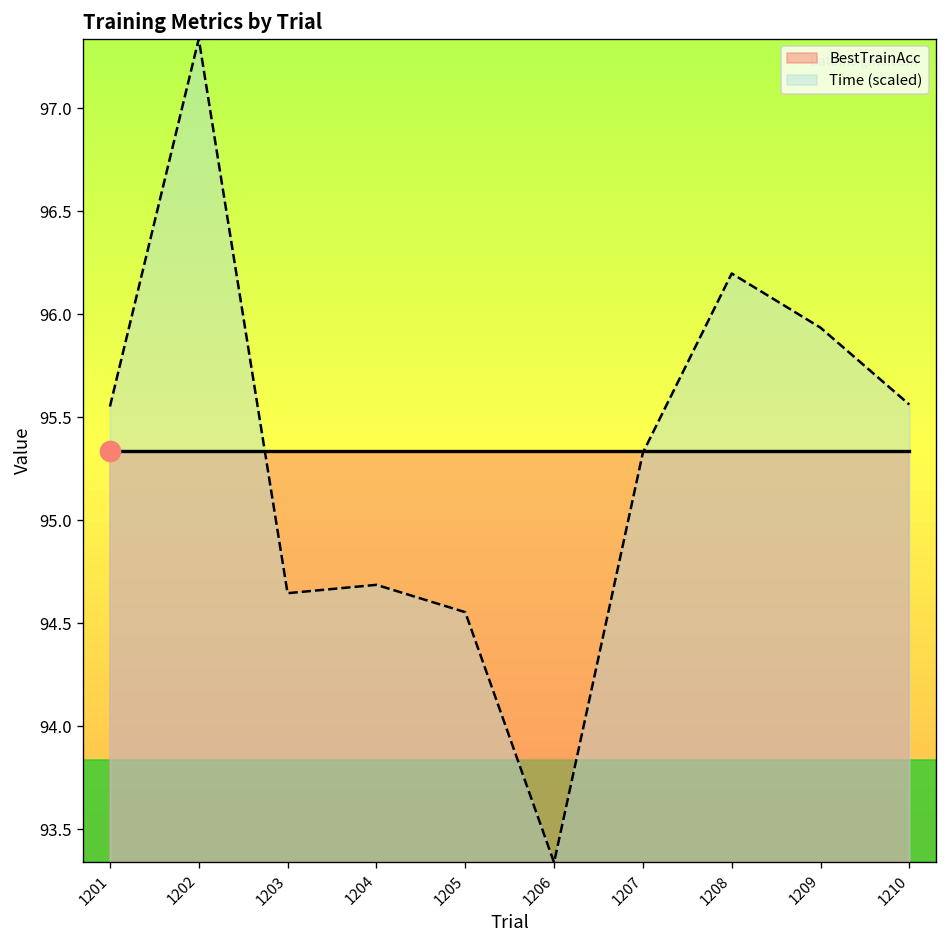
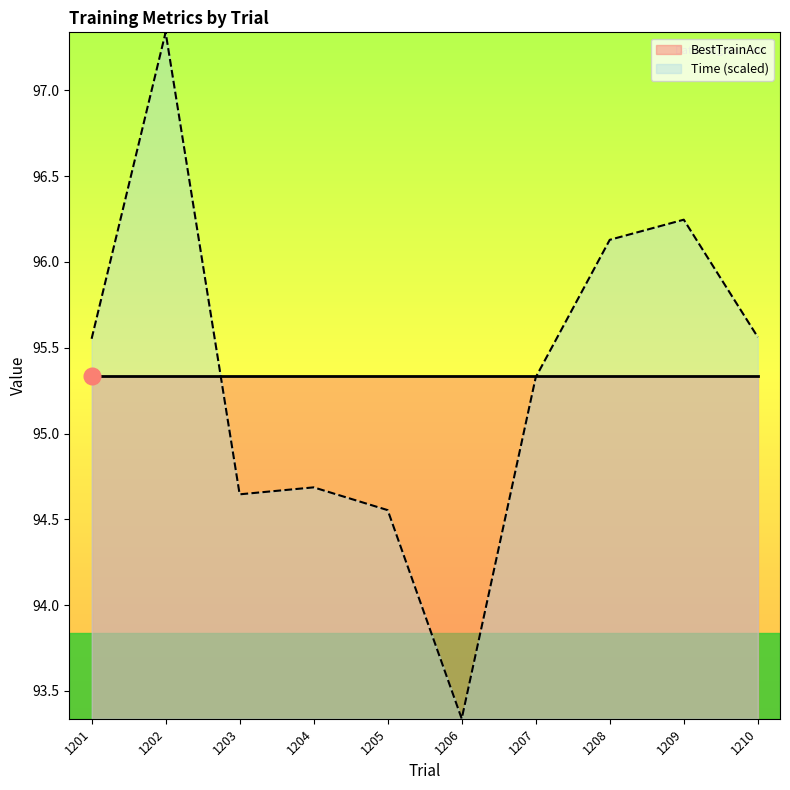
Time (scaled), 1208: 96.20 -> 96.13
Time (scaled), 1209: 95.94 -> 96.25
